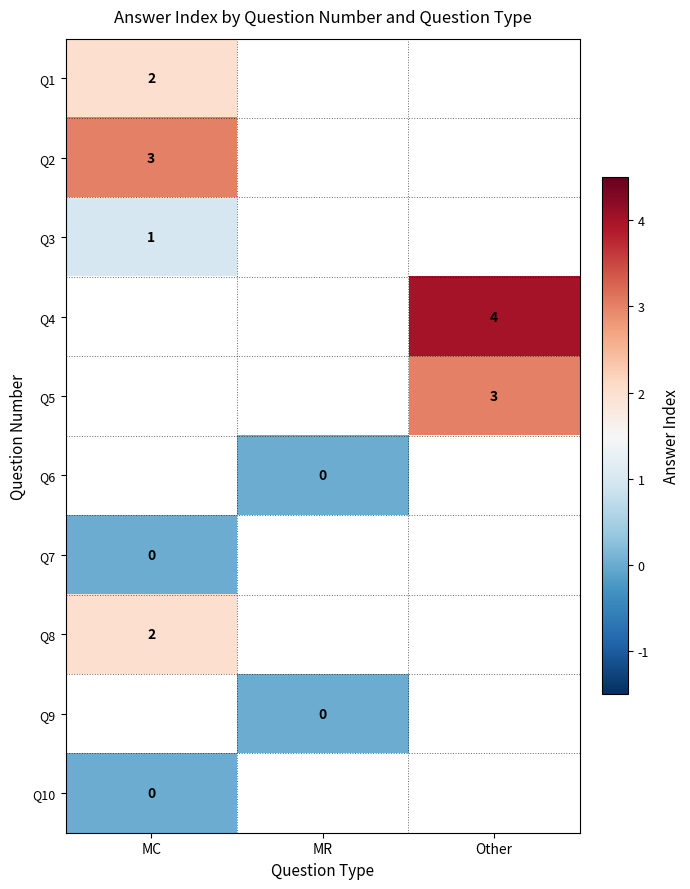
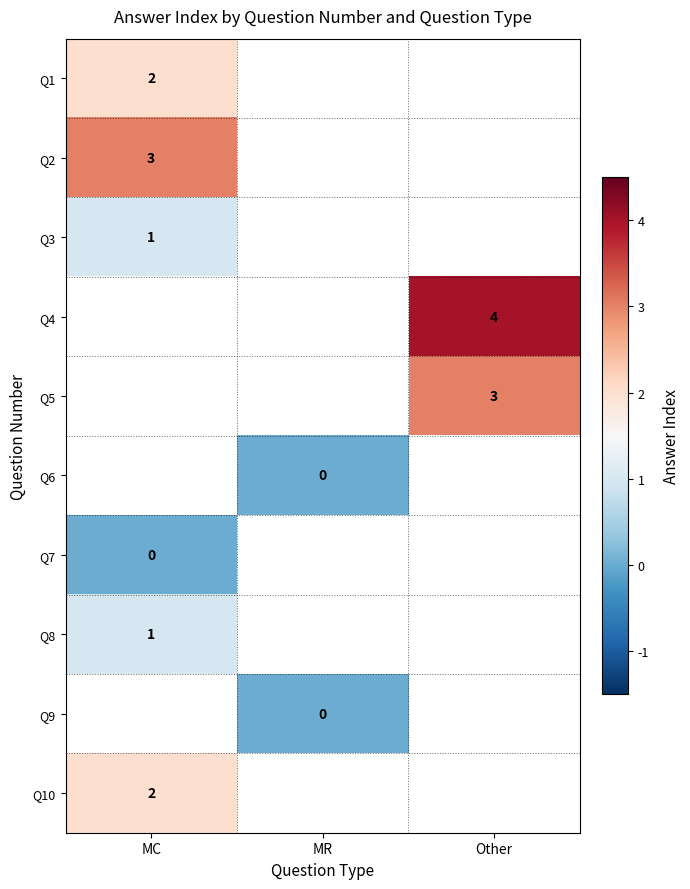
Q8, MC: 2 -> 1
Q10, MC: 0 -> 2
